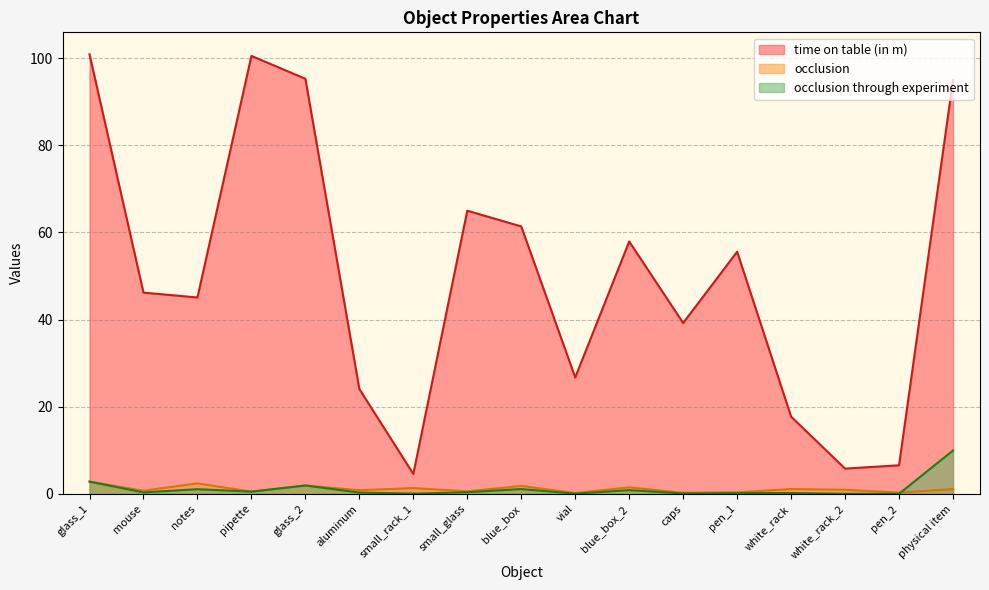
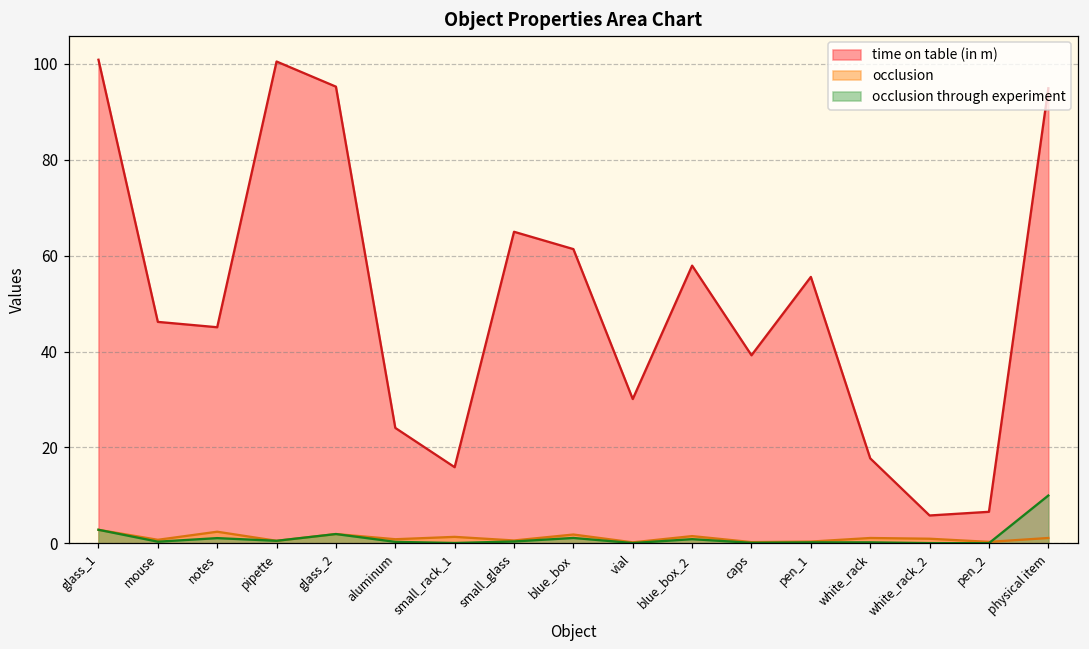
time on table (in m), small_rack_1: 5 -> 16
time on table (in m), vial: 27 -> 30
